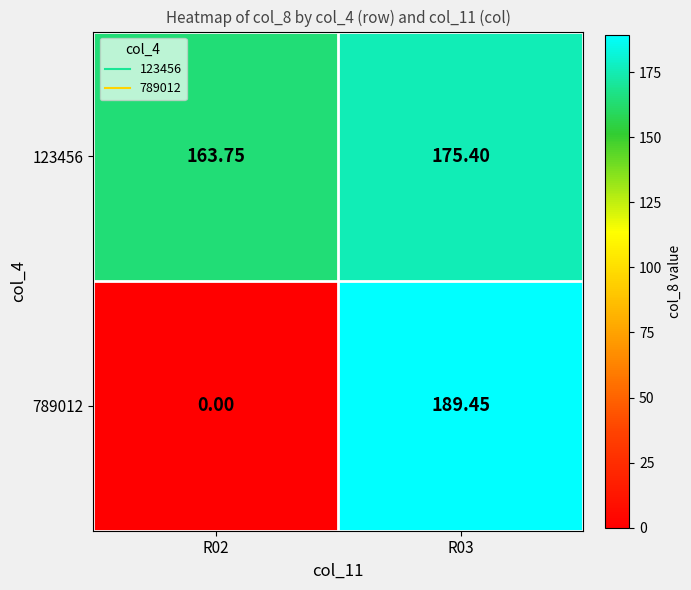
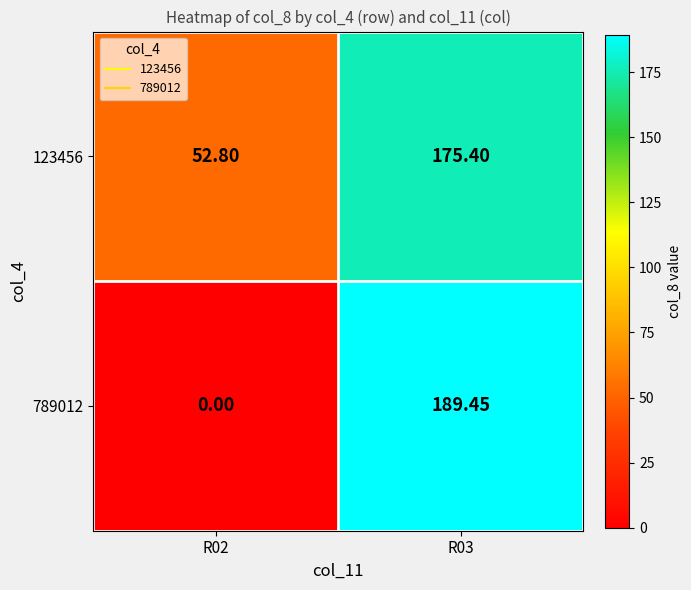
123456, R02: 163.75 -> 52.80
